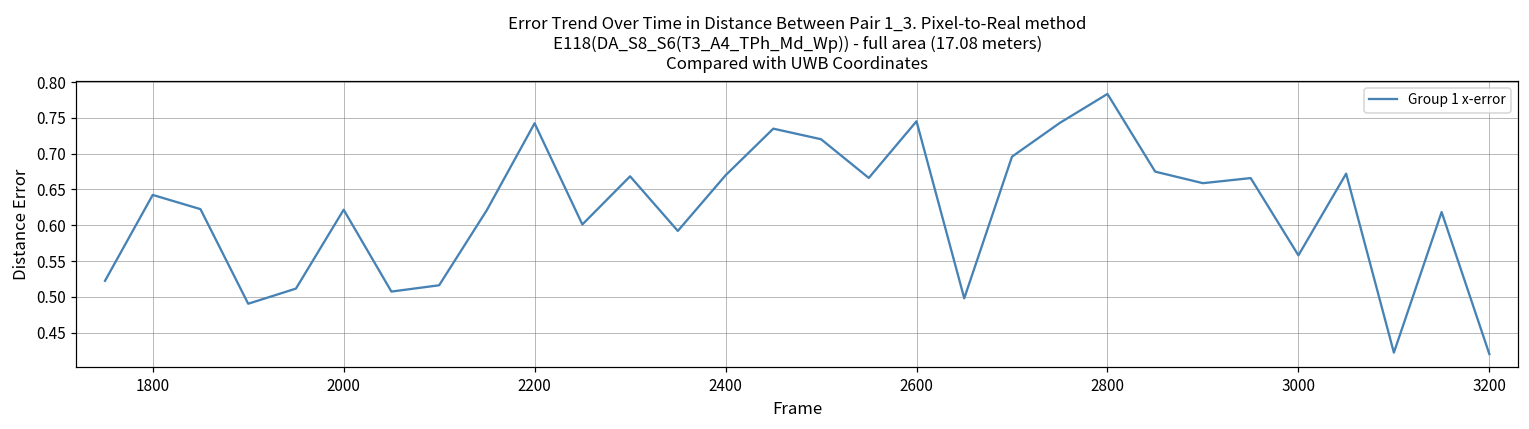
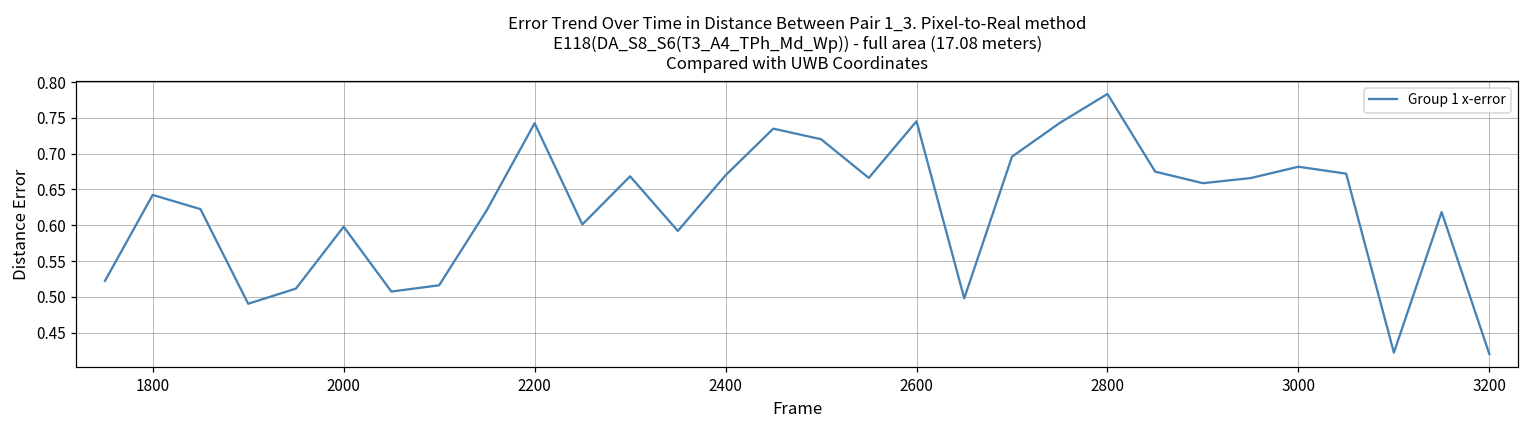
2000: 0.62 -> 0.60
3000: 0.56 -> 0.68
